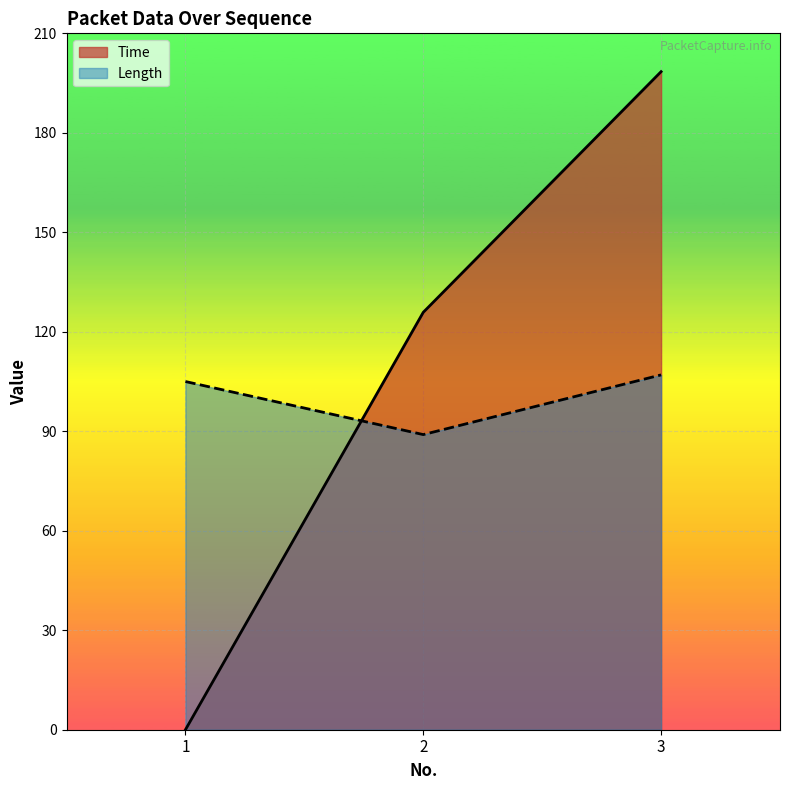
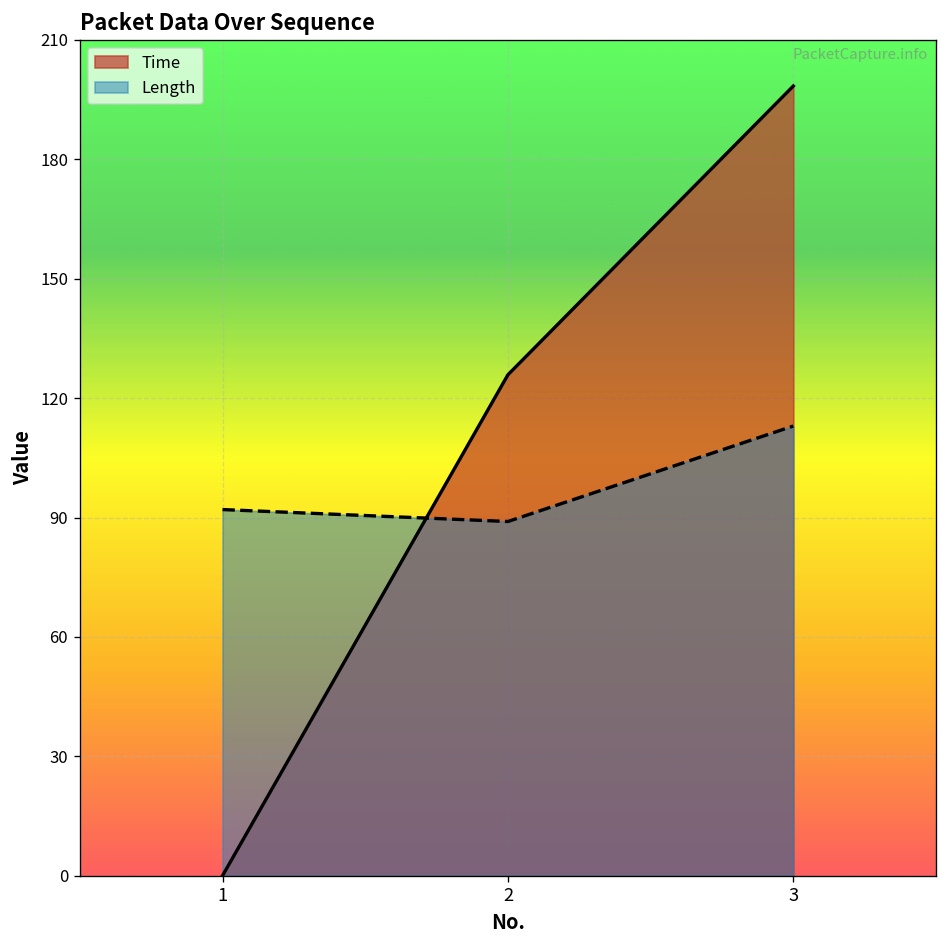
Length, 1: 105 -> 92
Length, 3: 107 -> 113
